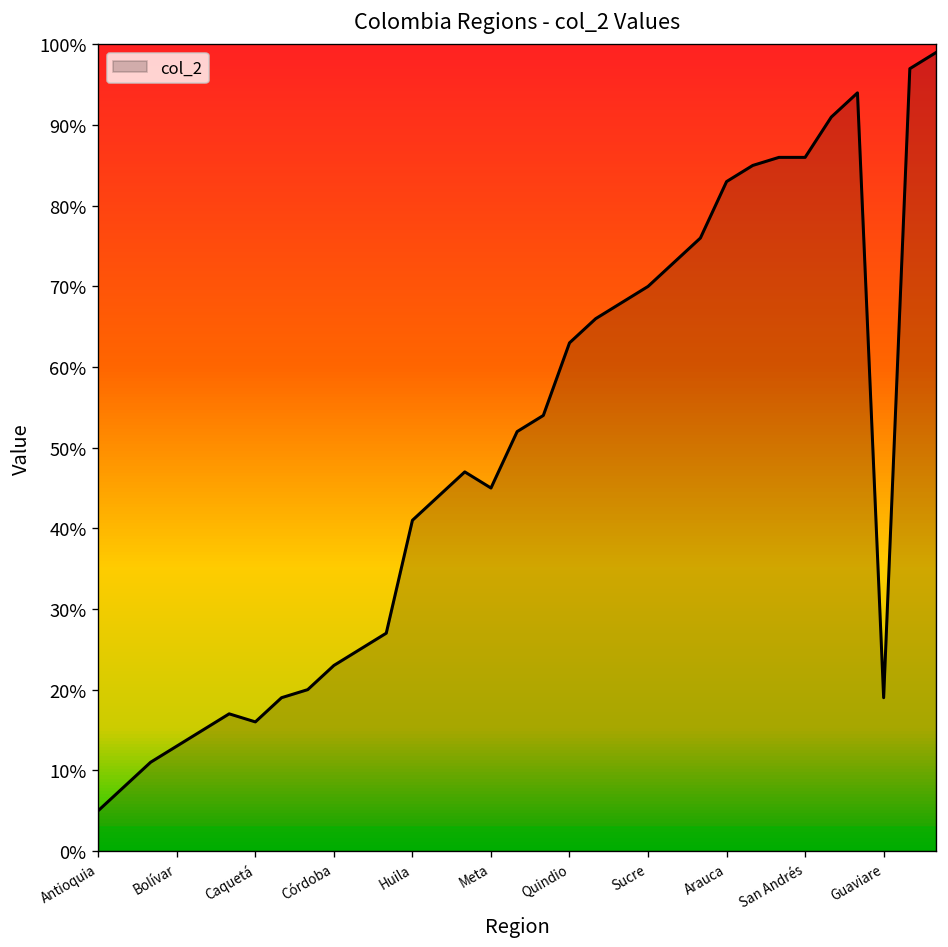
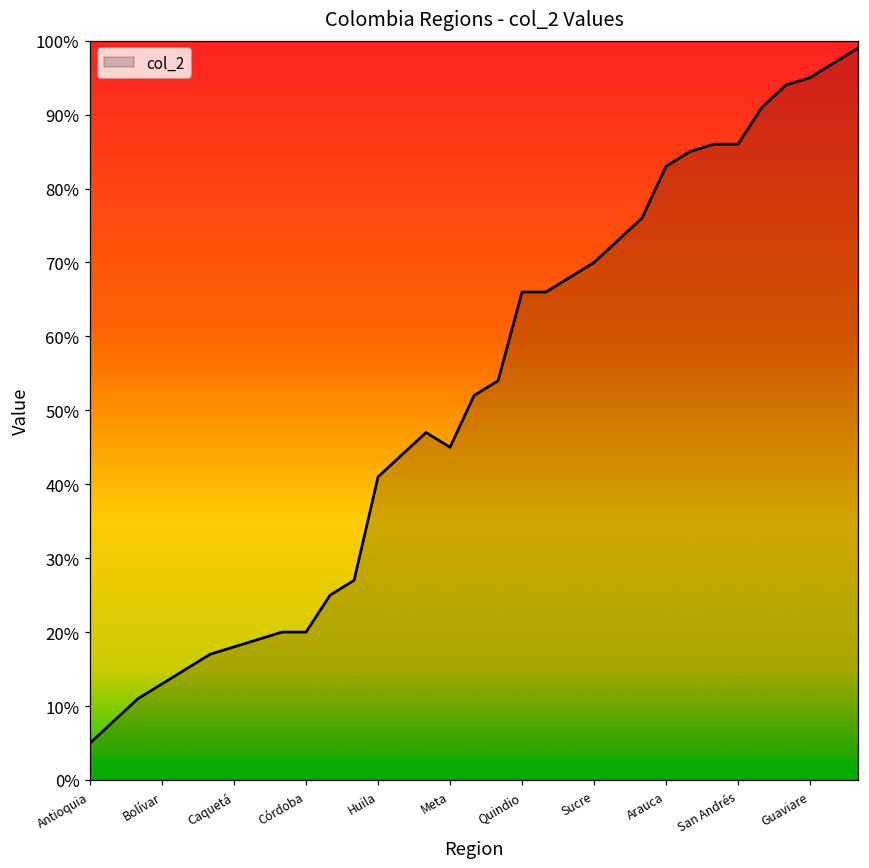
Caquetá: 16% -> 18%
Córdoba: 23% -> 20%
Quindio: 63% -> 66%
Guaviare: 19% -> 95%
